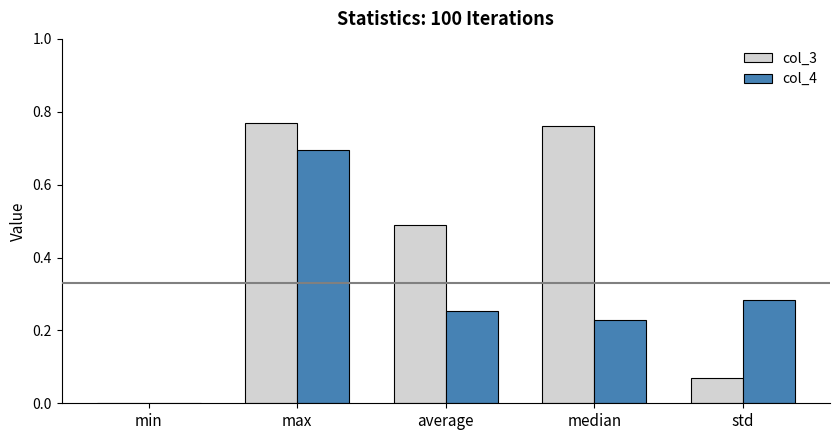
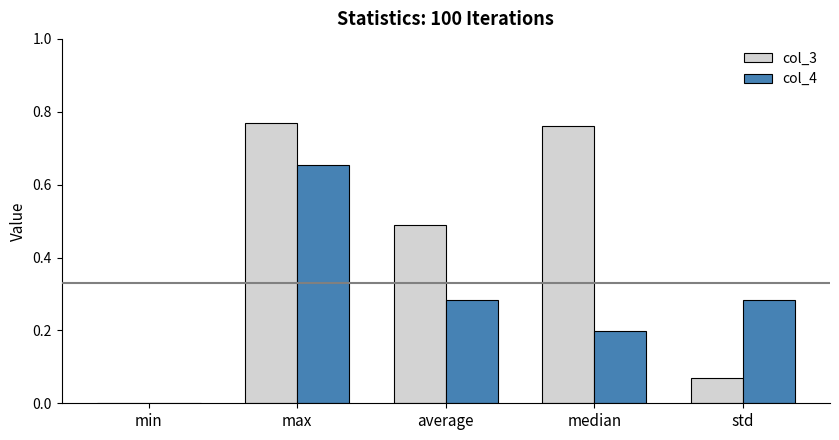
col_4, max: 0.70 -> 0.65
col_4, average: 0.25 -> 0.28
col_4, median: 0.23 -> 0.20
